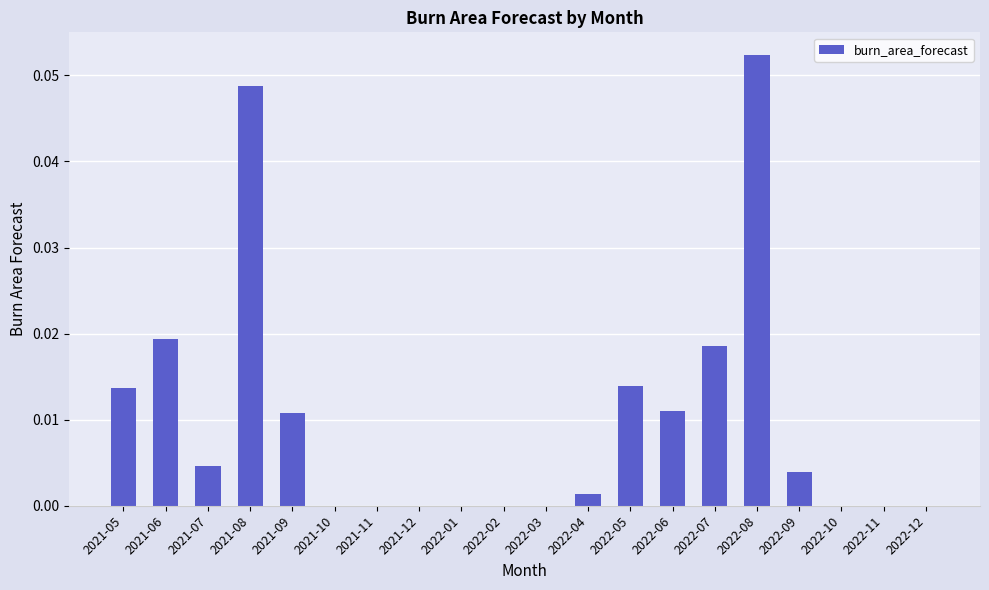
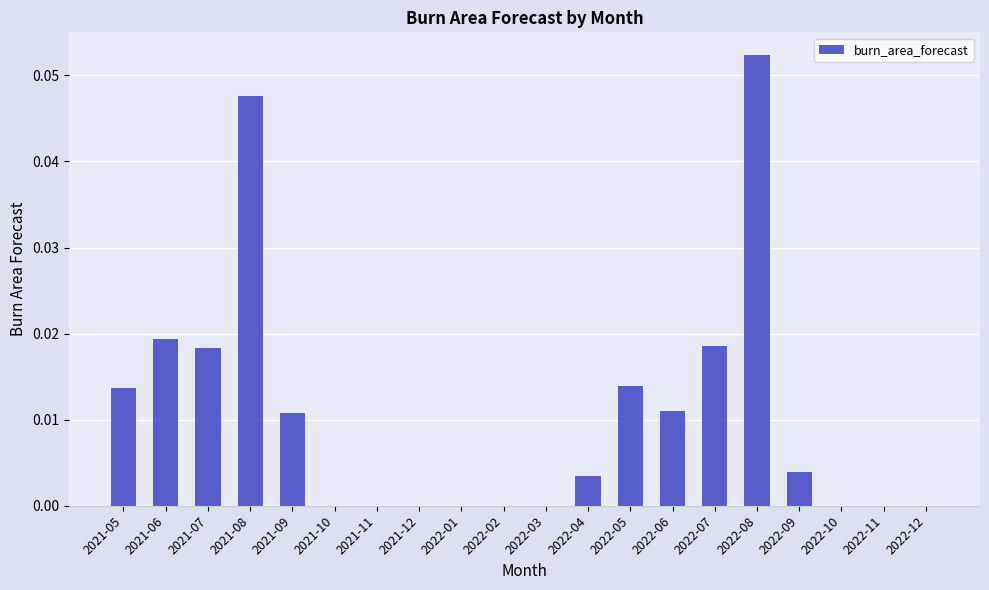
2021-07: 0.005 -> 0.018
2021-08: 0.049 -> 0.048
2022-04: 0.001 -> 0.003
